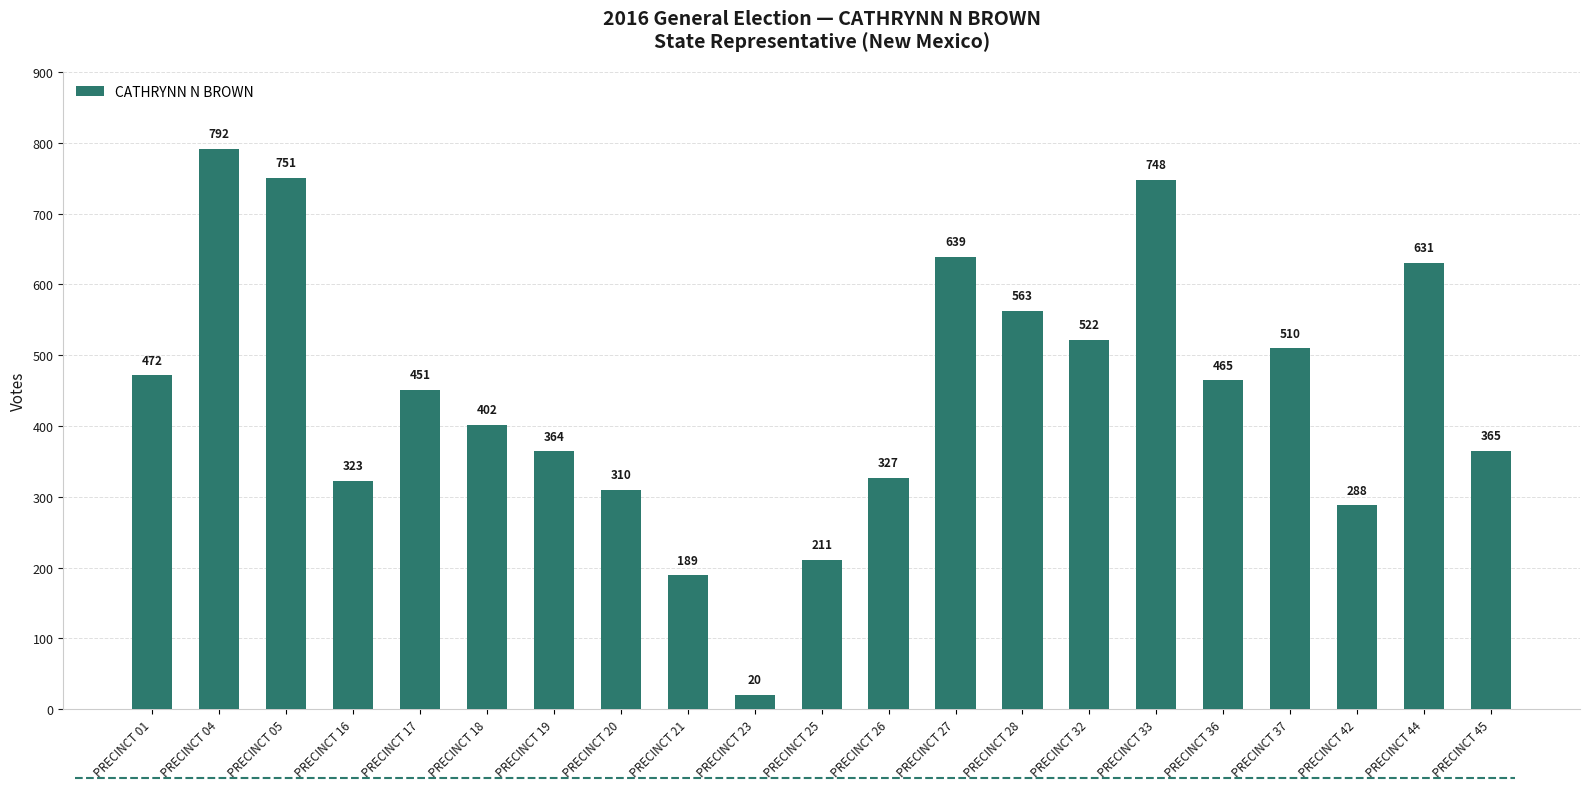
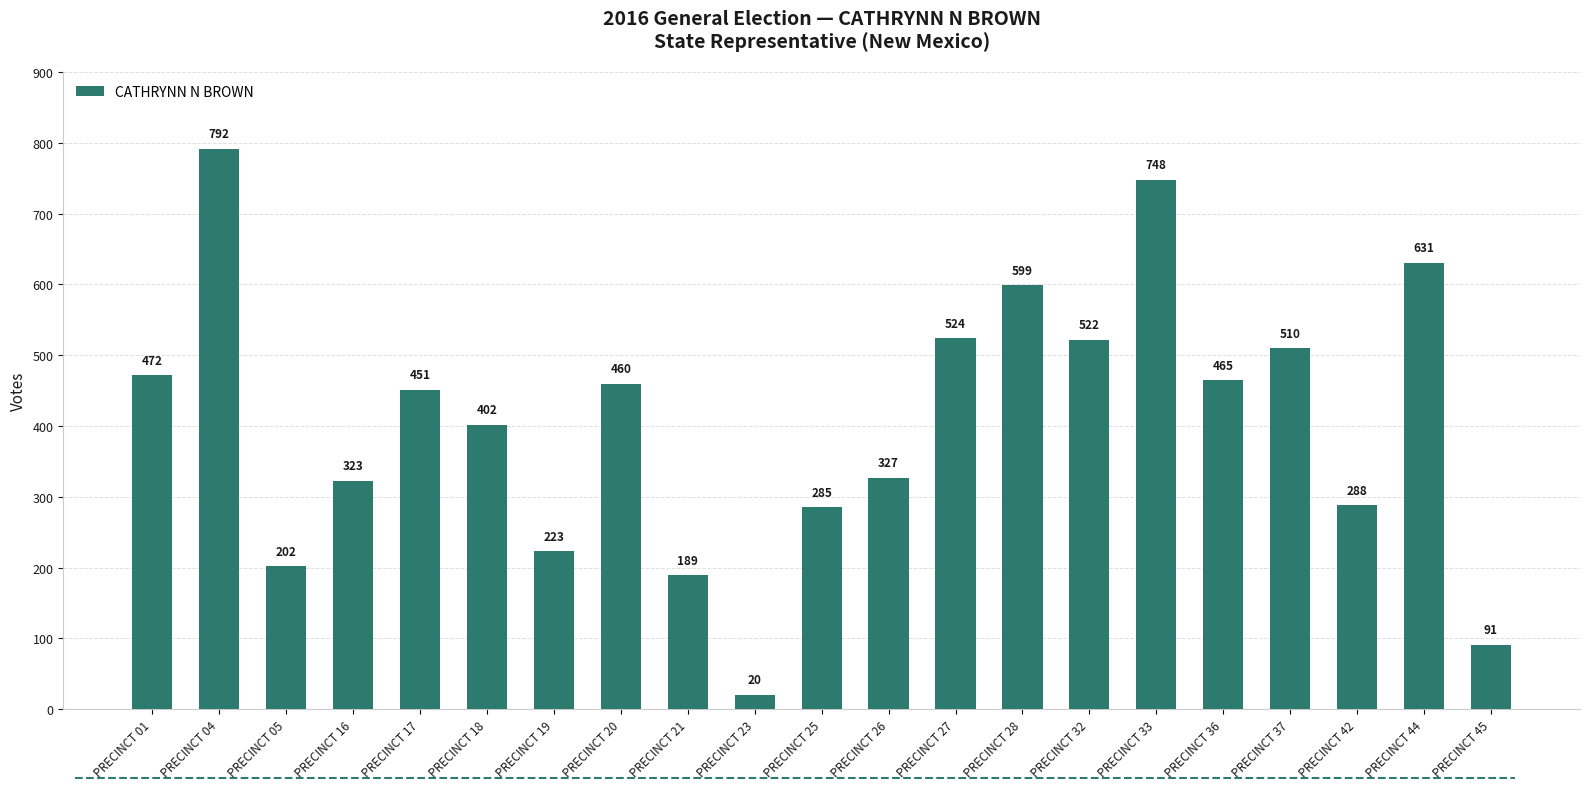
PRECINCT 05: 751 -> 202
PRECINCT 19: 364 -> 223
PRECINCT 20: 310 -> 460
PRECINCT 25: 211 -> 285
PRECINCT 27: 639 -> 524
PRECINCT 28: 563 -> 599
PRECINCT 45: 365 -> 91
